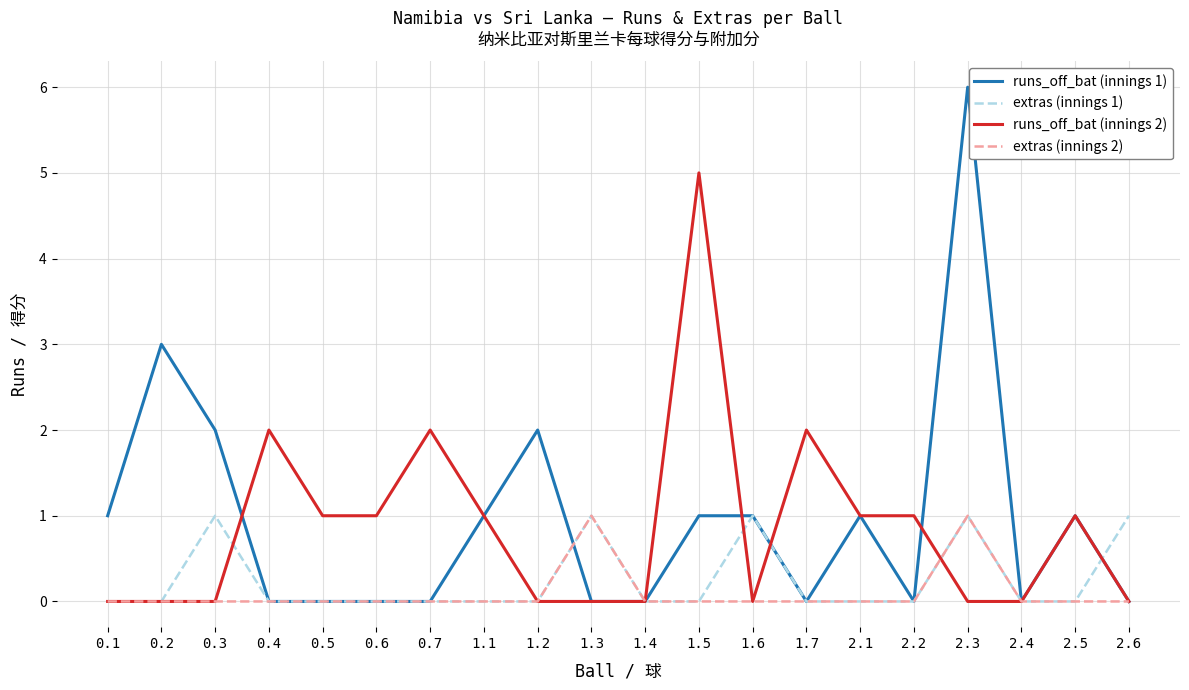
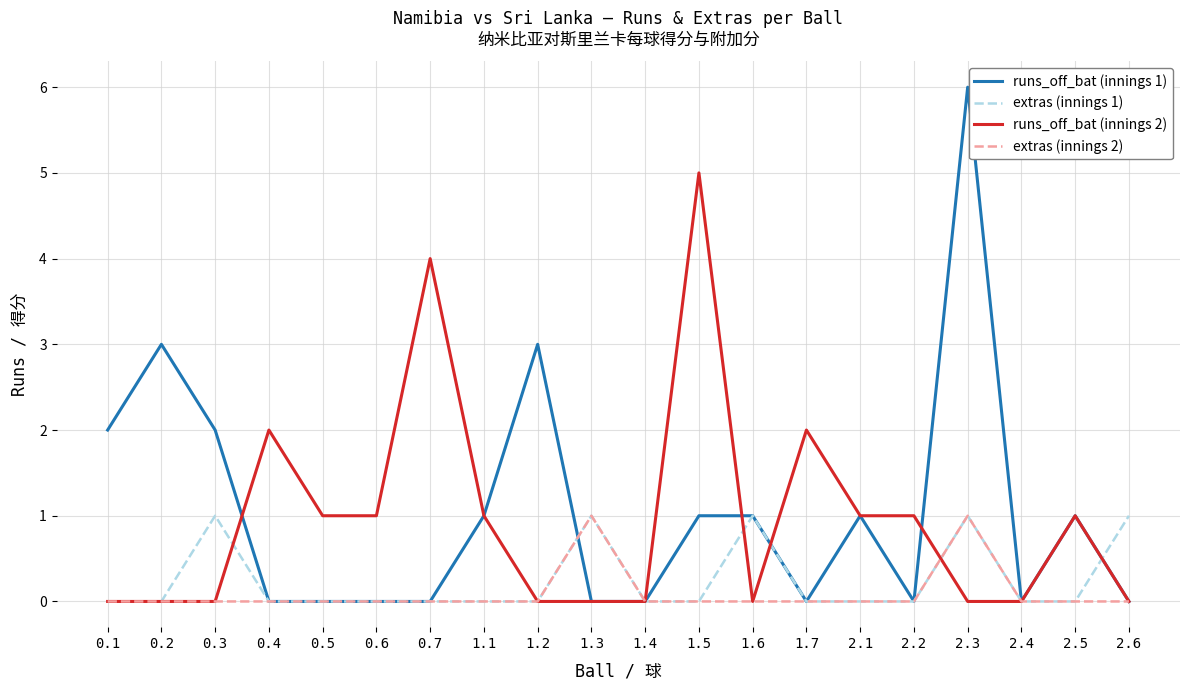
runs_off_bat (innings 1), 0.1: 1 -> 2
runs_off_bat (innings 2), 0.7: 2 -> 4
runs_off_bat (innings 1), 1.2: 2 -> 3
